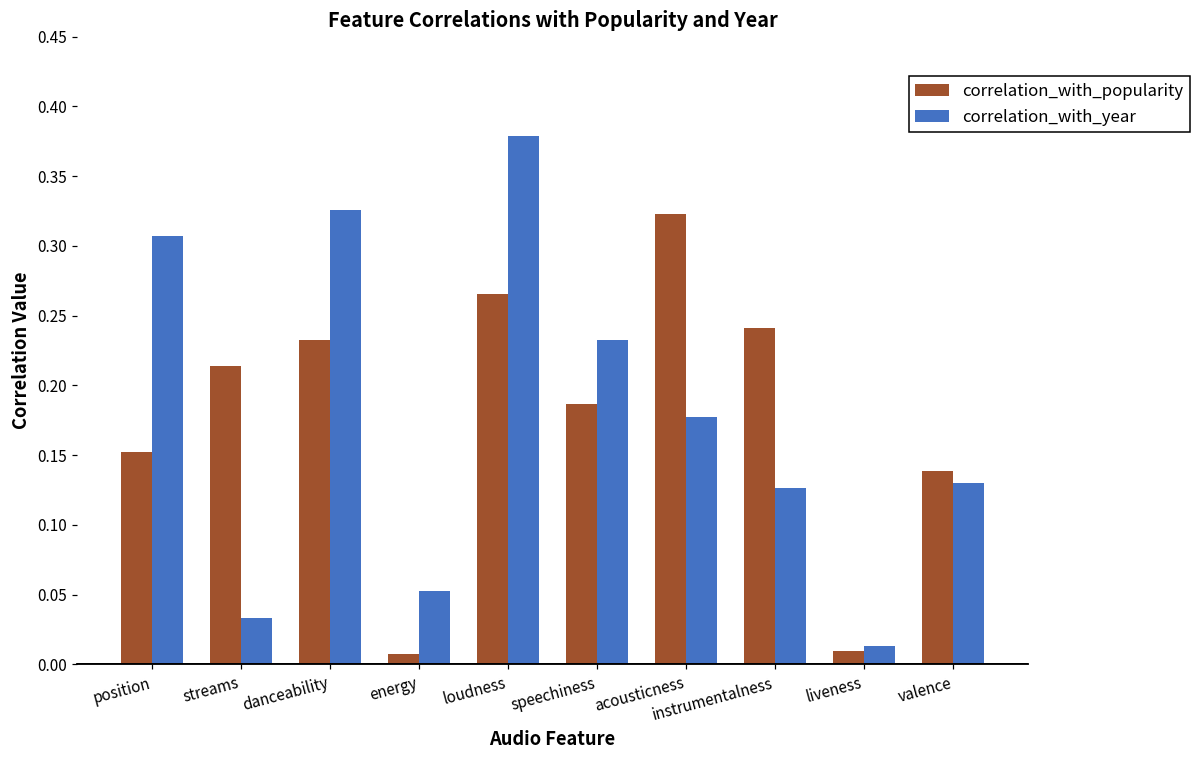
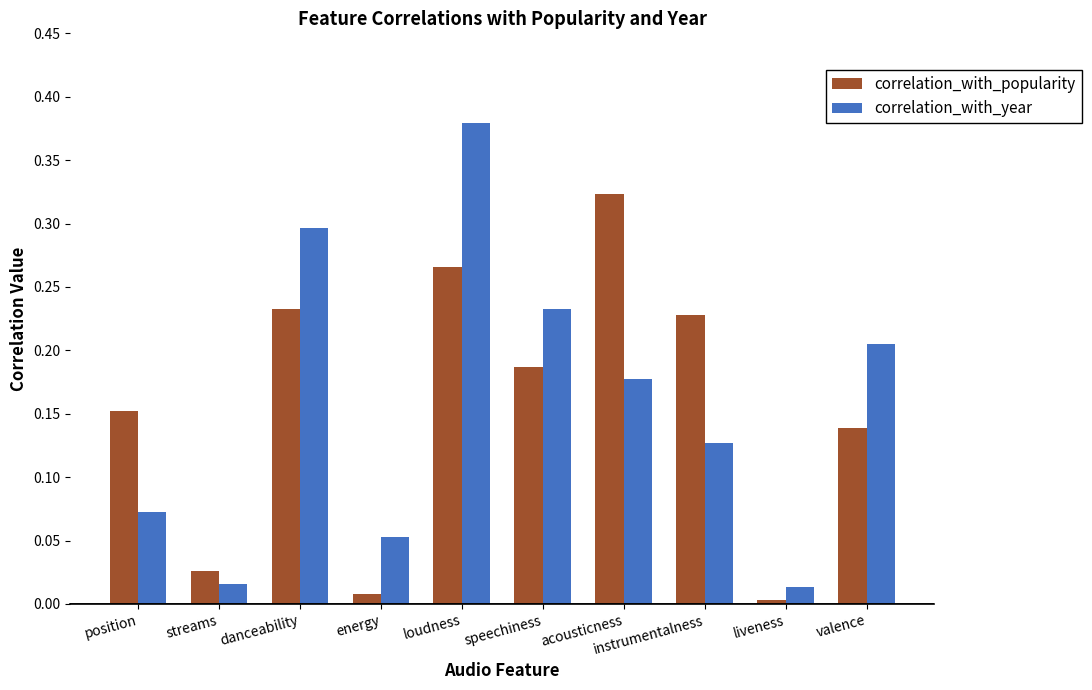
correlation_with_year, position: 0.307 -> 0.072
correlation_with_popularity, streams: 0.214 -> 0.026
correlation_with_year, streams: 0.033 -> 0.016
correlation_with_year, danceability: 0.326 -> 0.297
correlation_with_popularity, instrumentalness: 0.241 -> 0.228
correlation_with_popularity, liveness: 0.010 -> 0.003
correlation_with_year, valence: 0.130 -> 0.205
